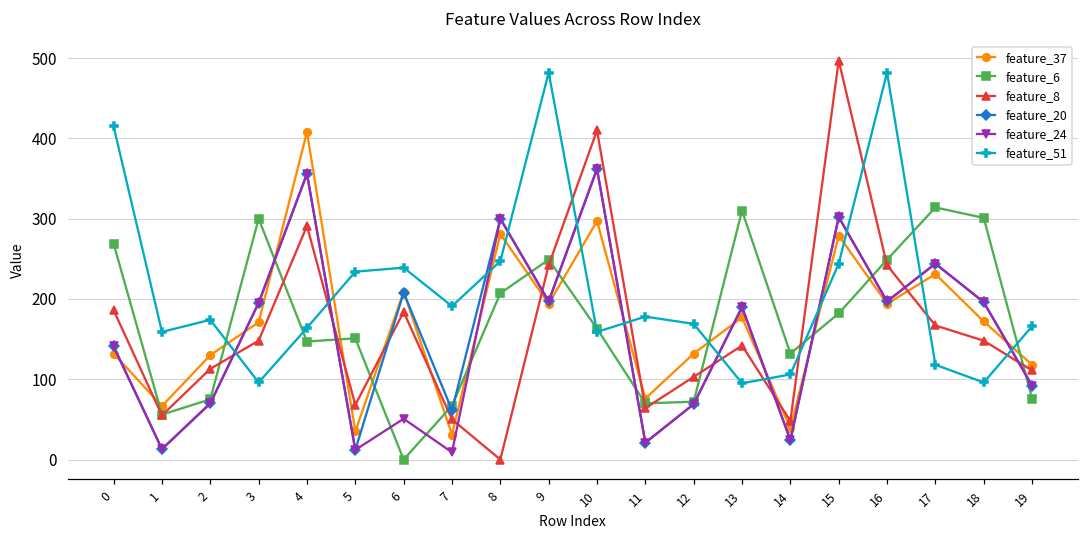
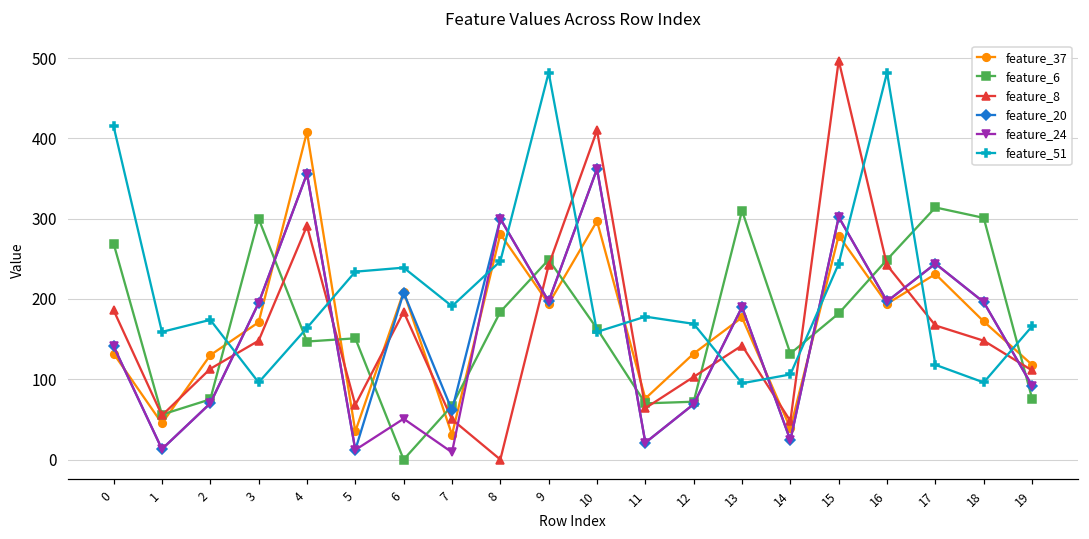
feature_37, 1: 70 -> 50
feature_6, 8: 210 -> 180
